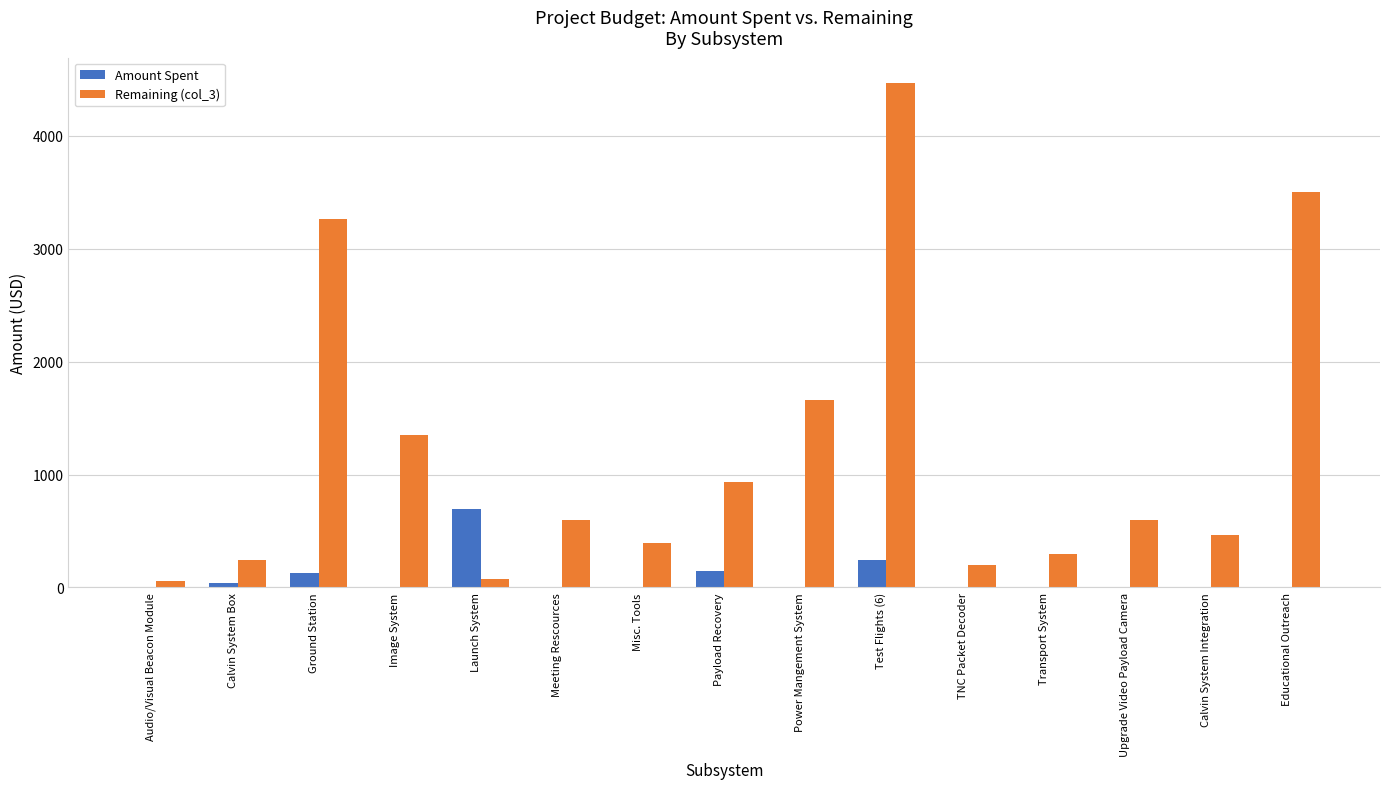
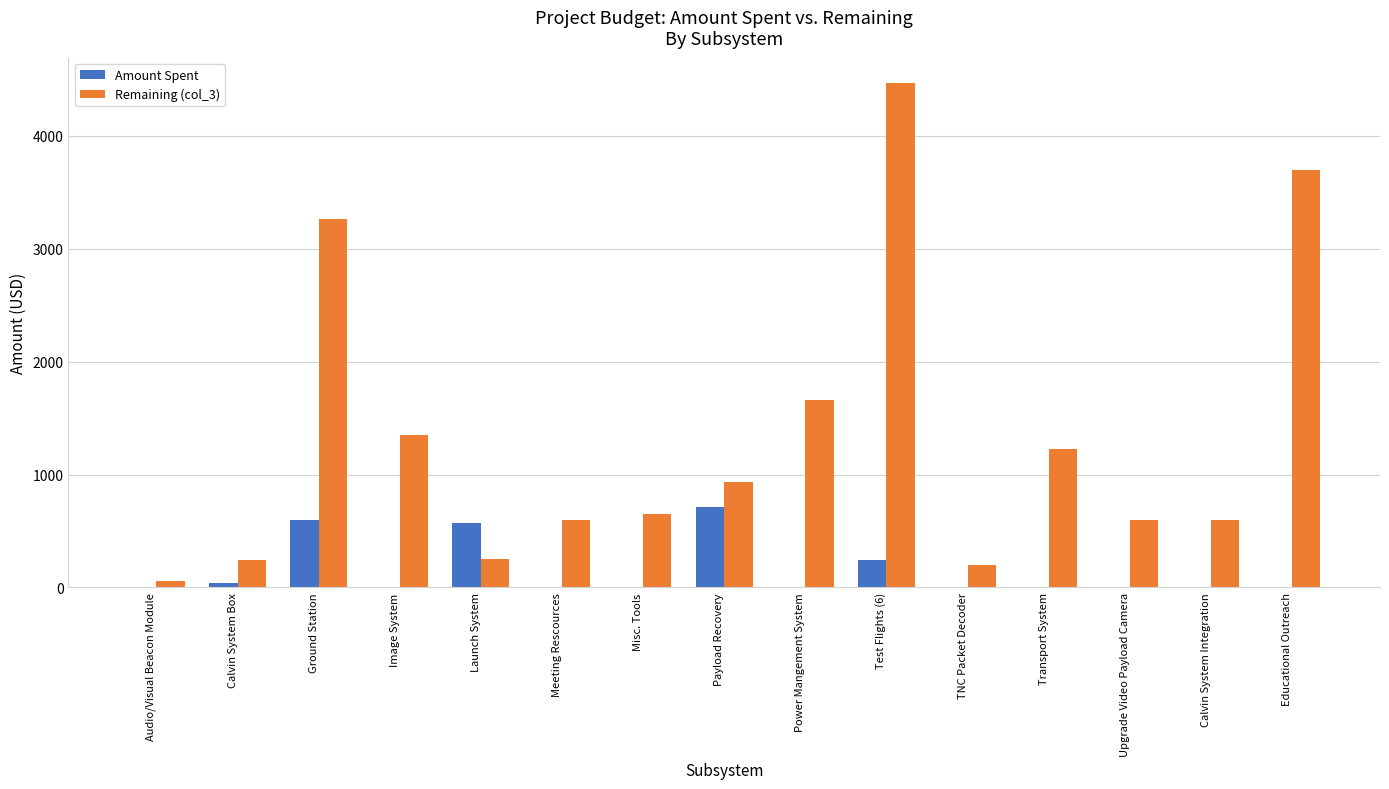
Amount Spent, Ground Station: 130 -> 600
Amount Spent, Launch System: 690 -> 570
Remaining (col_3), Launch System: 80 -> 250
Remaining (col_3), Misc. Tools: 400 -> 650
Amount Spent, Payload Recovery: 140 -> 710
Remaining (col_3), Transport System: 300 -> 1220
Remaining (col_3), Calvin System Integration: 470 -> 600
Remaining (col_3), Educational Outreach: 3500 -> 3700
